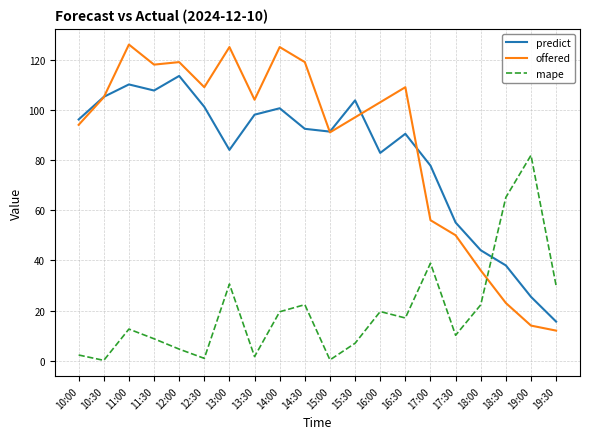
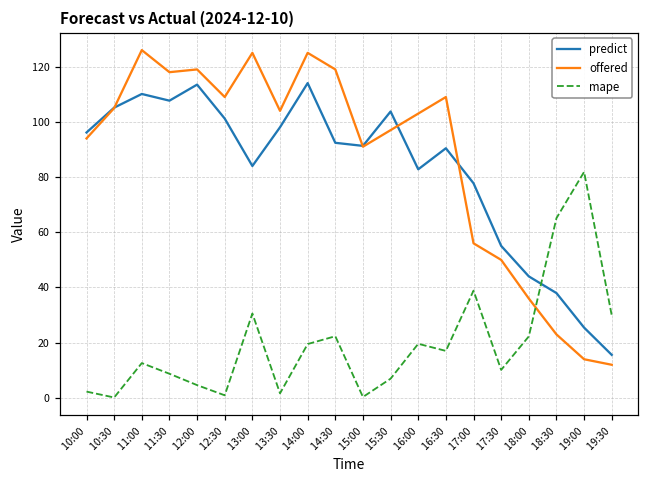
predict, 14:00: 101 -> 114
